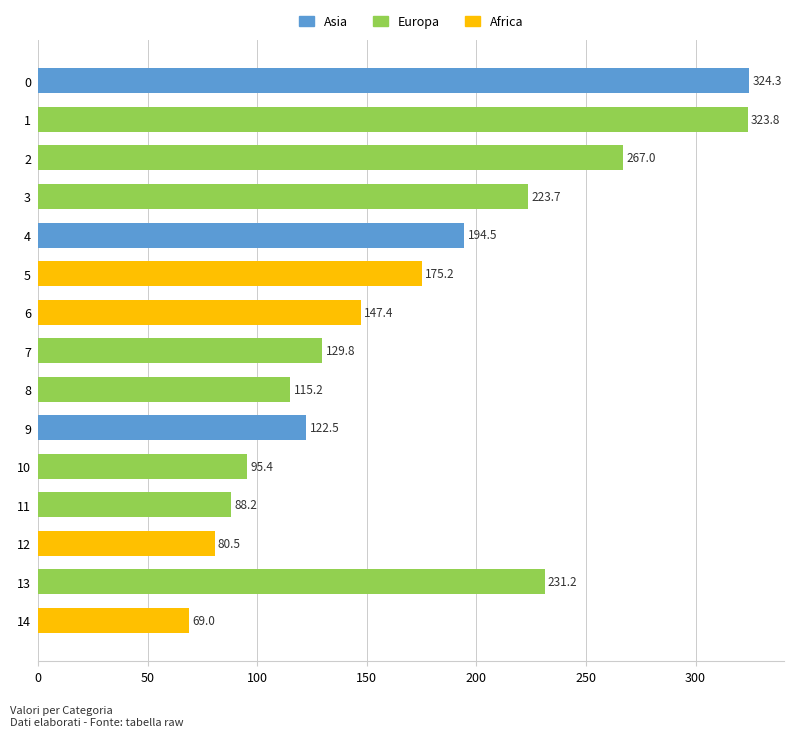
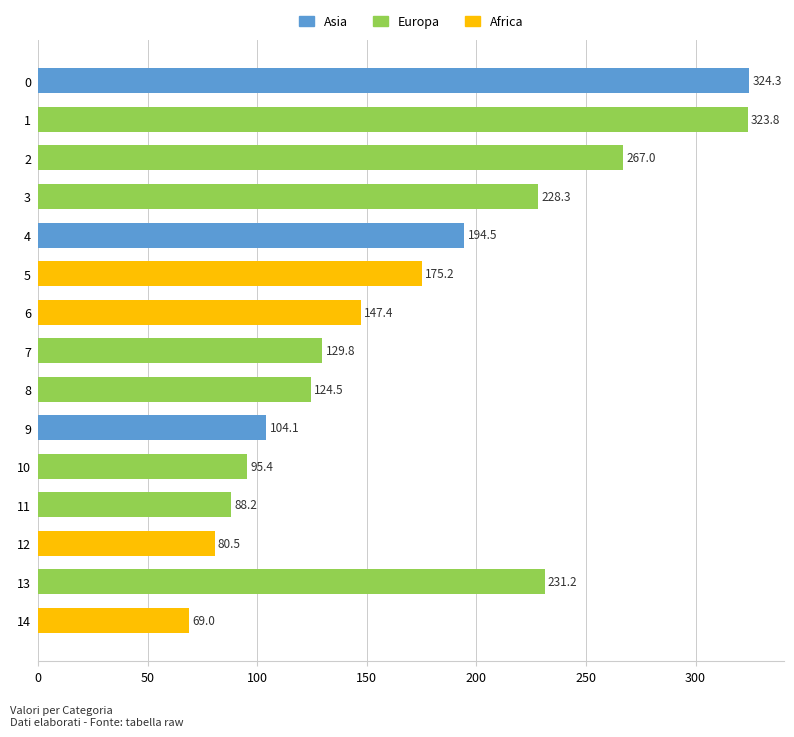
3: 223.7 -> 228.3
8: 115.2 -> 124.5
9: 122.5 -> 104.1
